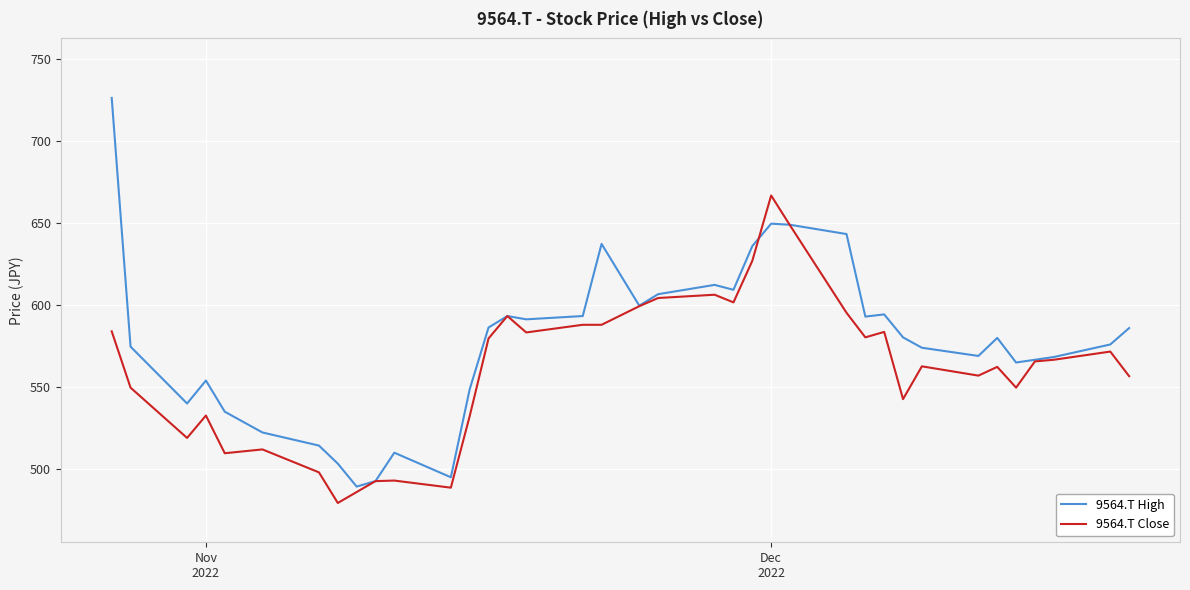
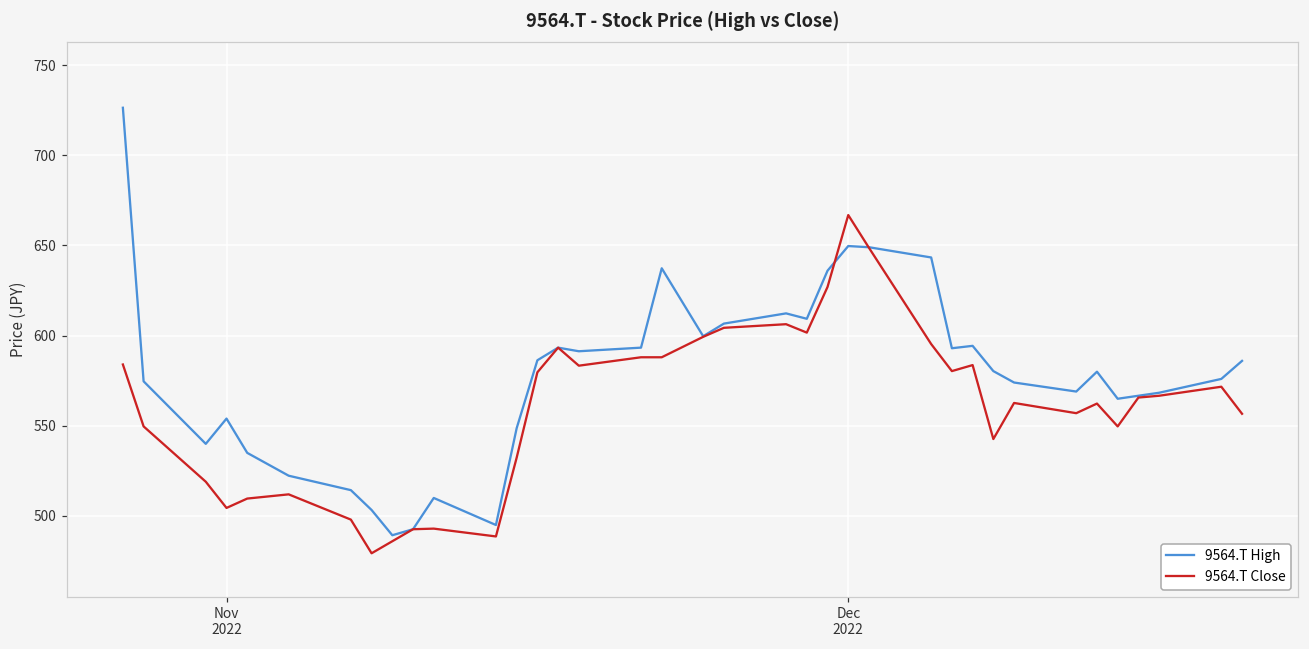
9564.T Close, Nov 2022: 533 -> 504
